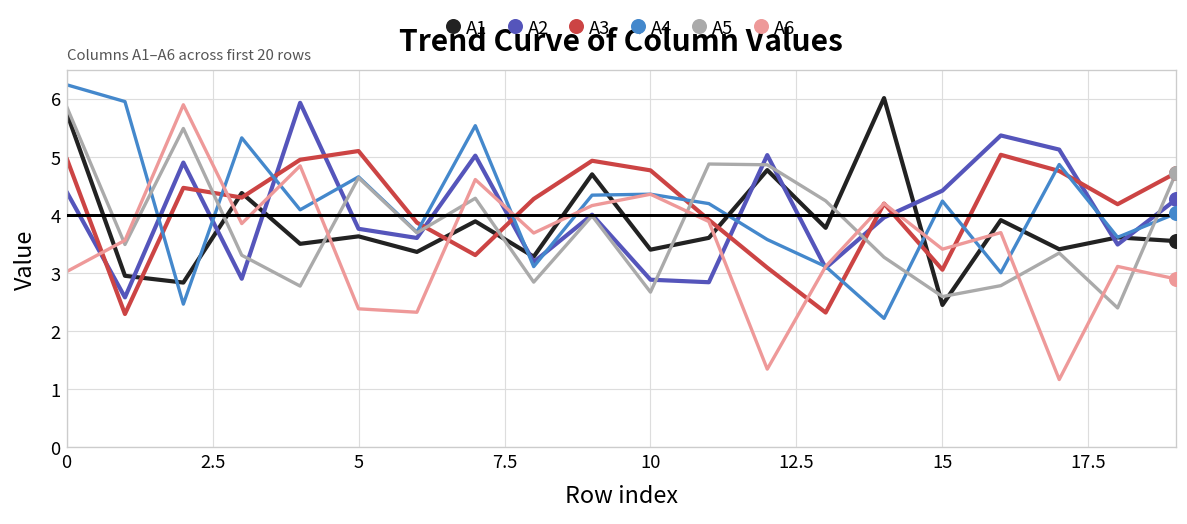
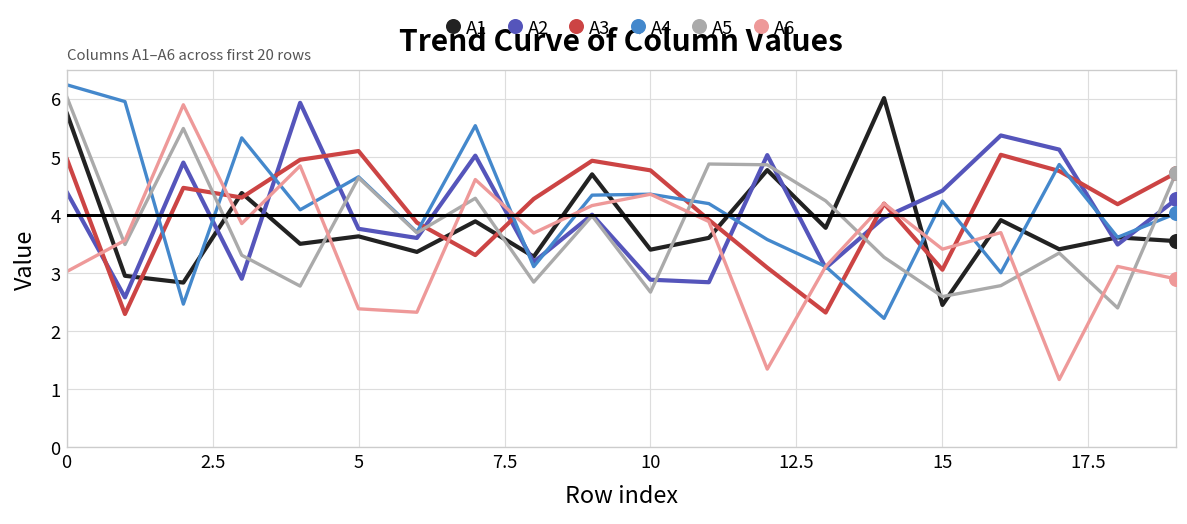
A5, 0: 5.9 -> 6.0
